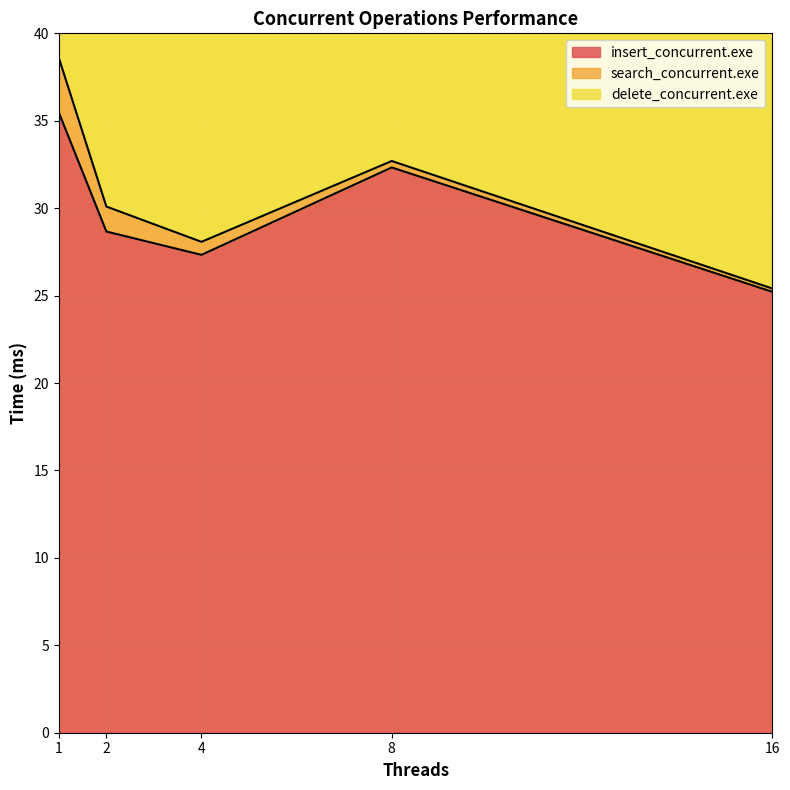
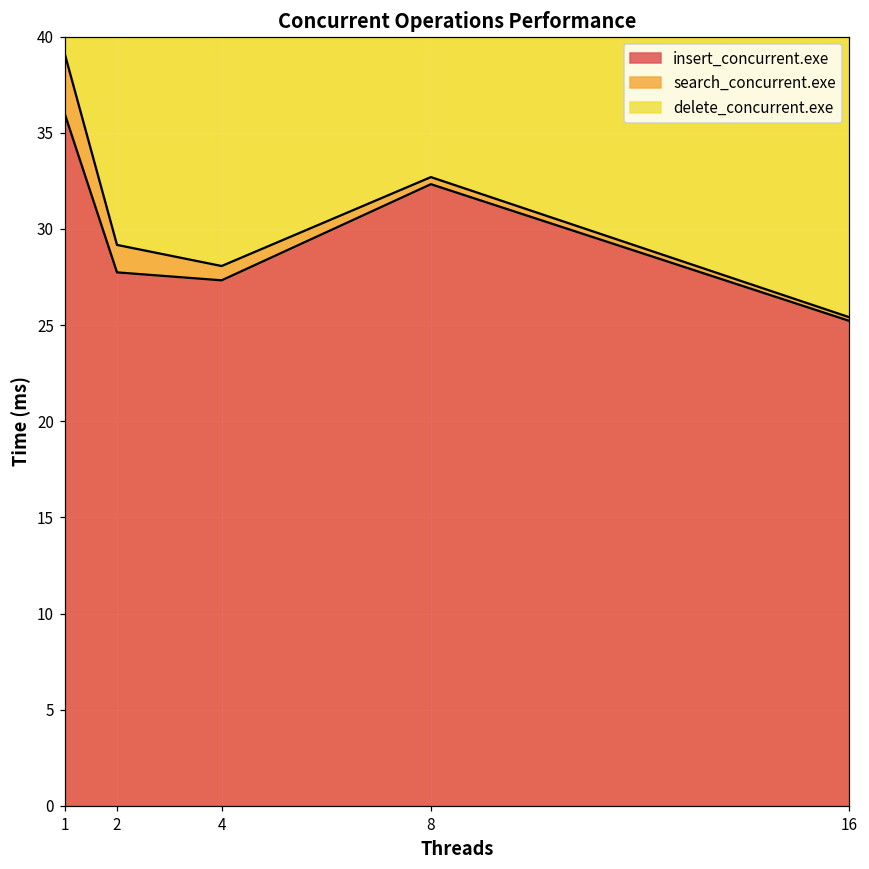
insert_concurrent.exe, 1: 35.5 -> 36.0
insert_concurrent.exe, 2: 28.7 -> 27.7
